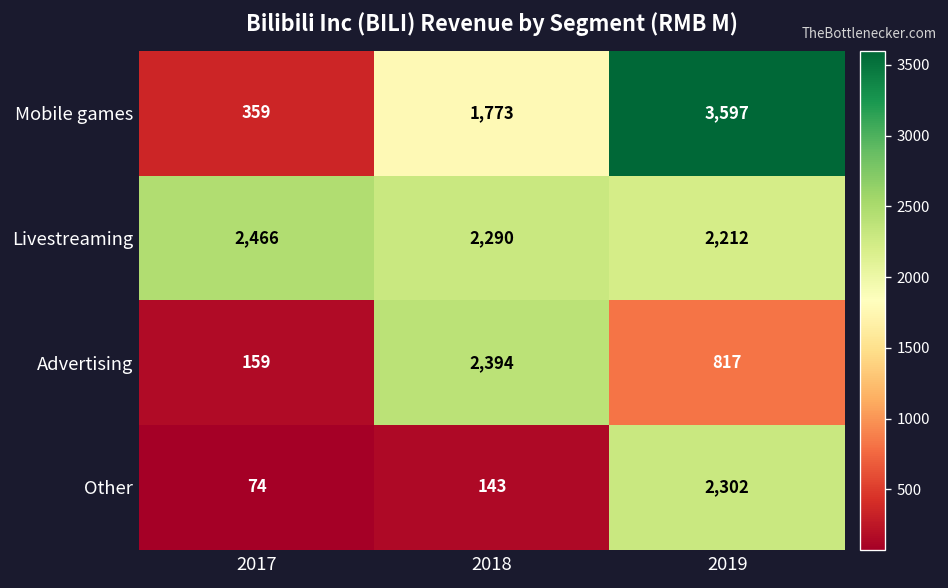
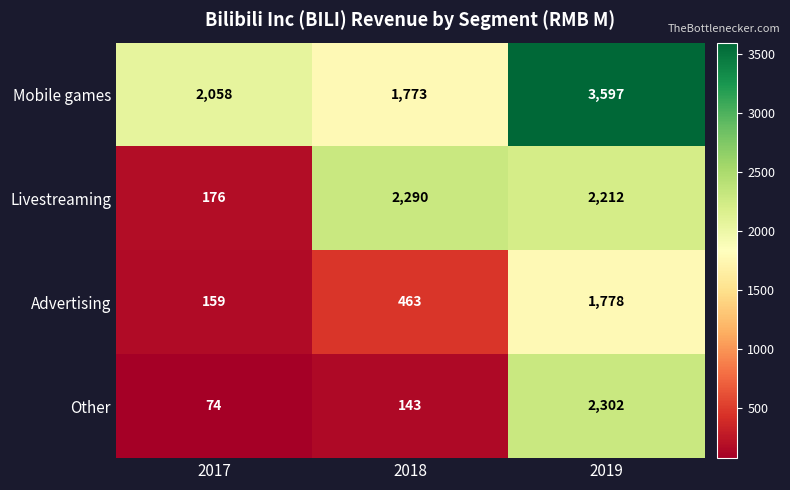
Mobile games, 2017: 359 -> 2,058
Livestreaming, 2017: 2,466 -> 176
Advertising, 2018: 2,394 -> 463
Advertising, 2019: 817 -> 1,778
